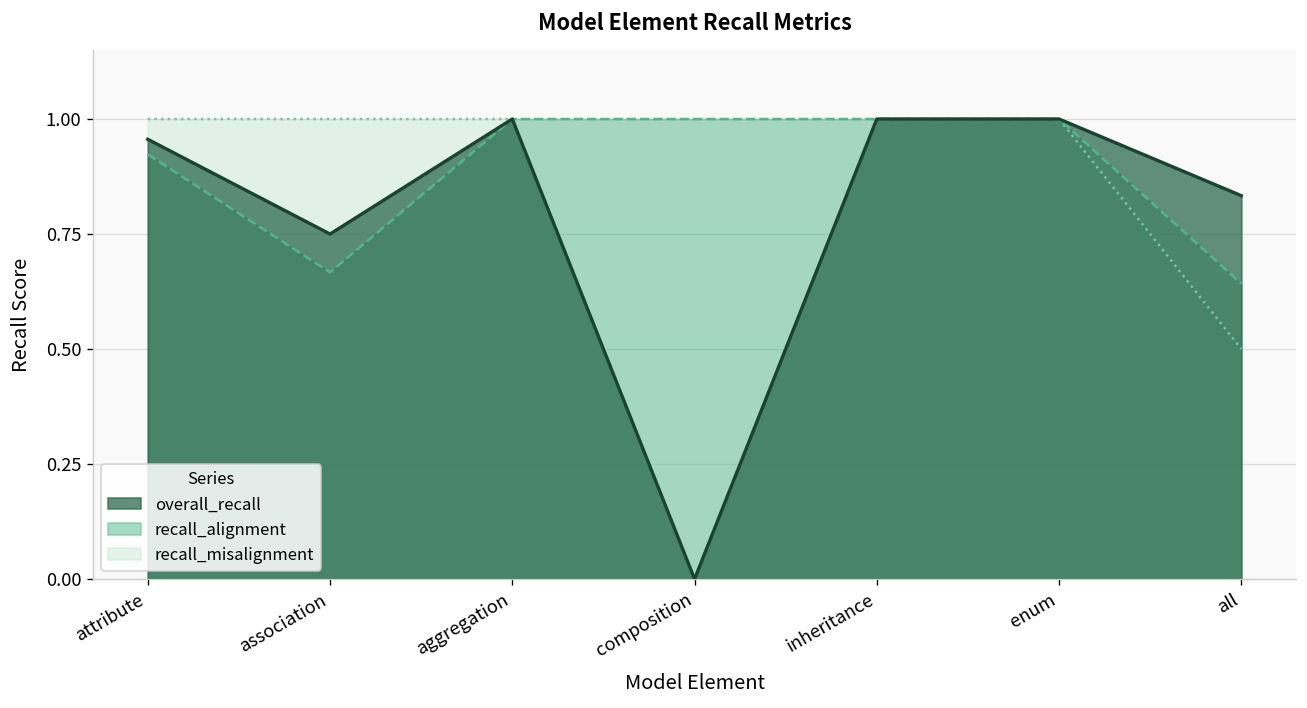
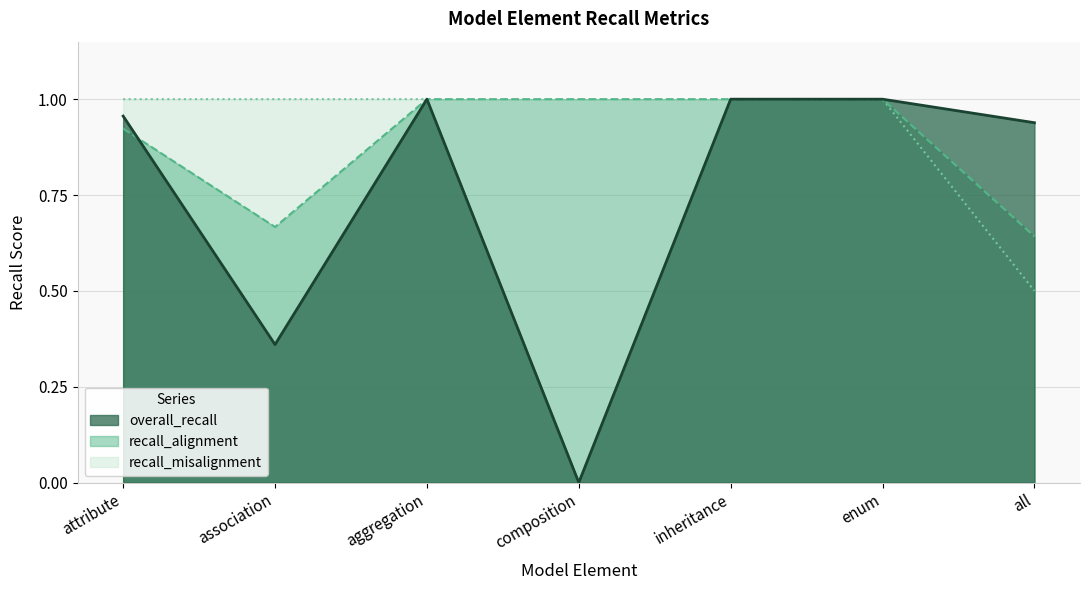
overall_recall, association: 0.75 -> 0.36
overall_recall, all: 0.83 -> 0.94
